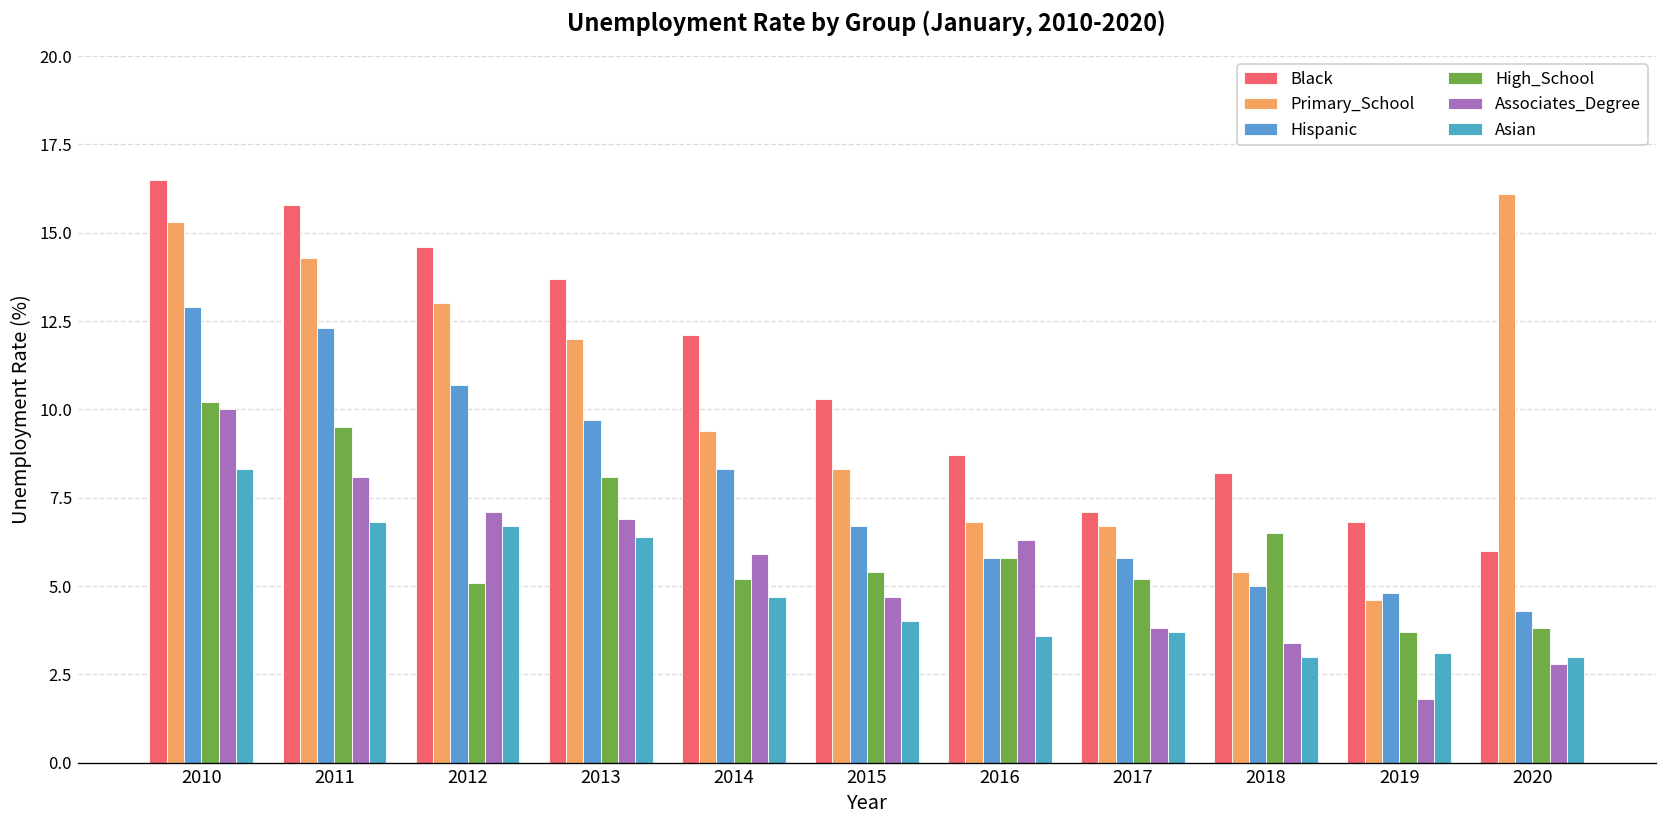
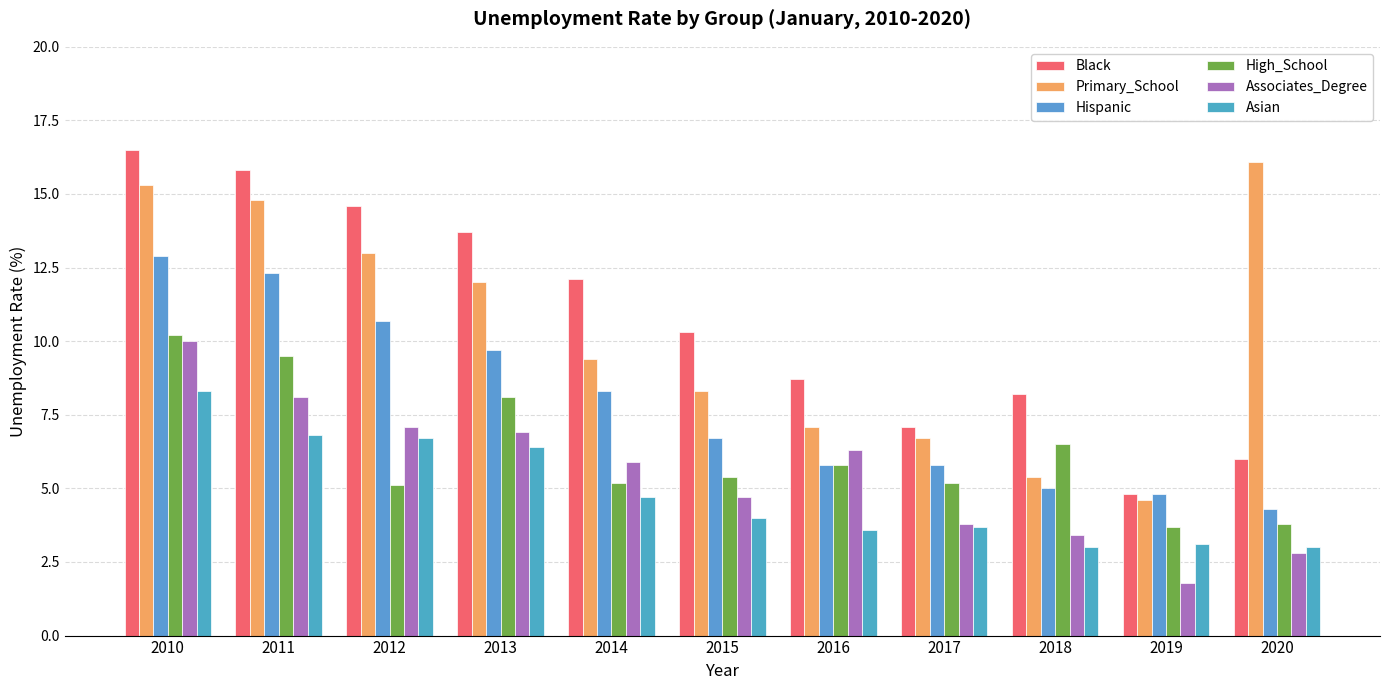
Primary_School, 2011: 14.3 -> 14.8
Primary_School, 2016: 6.8 -> 7.1
Black, 2019: 6.8 -> 4.8
